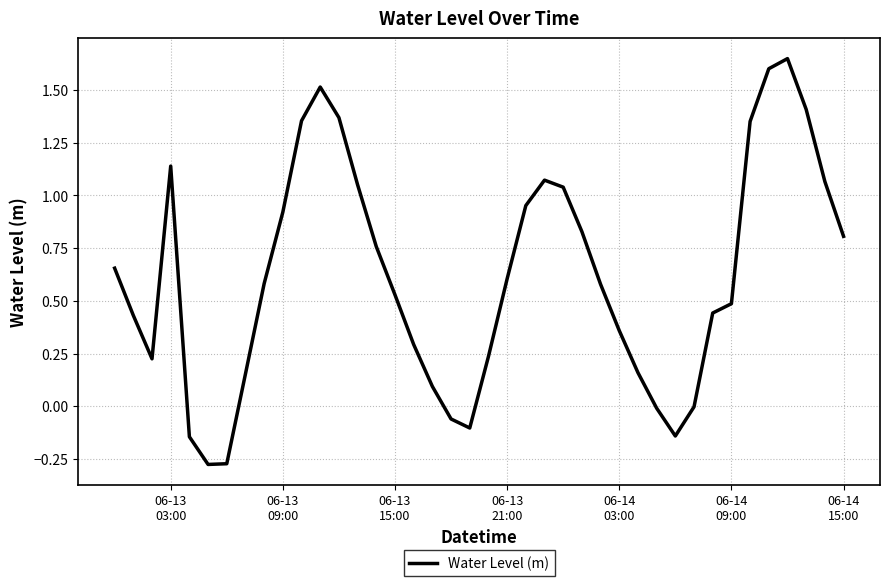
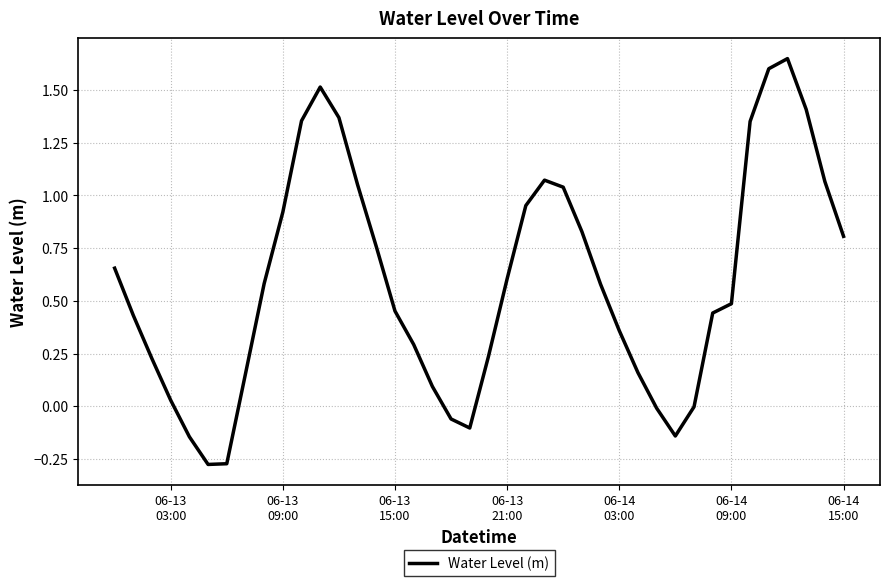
06-13 03:00: 1.14 -> 0.03
06-13 15:00: 0.53 -> 0.45
